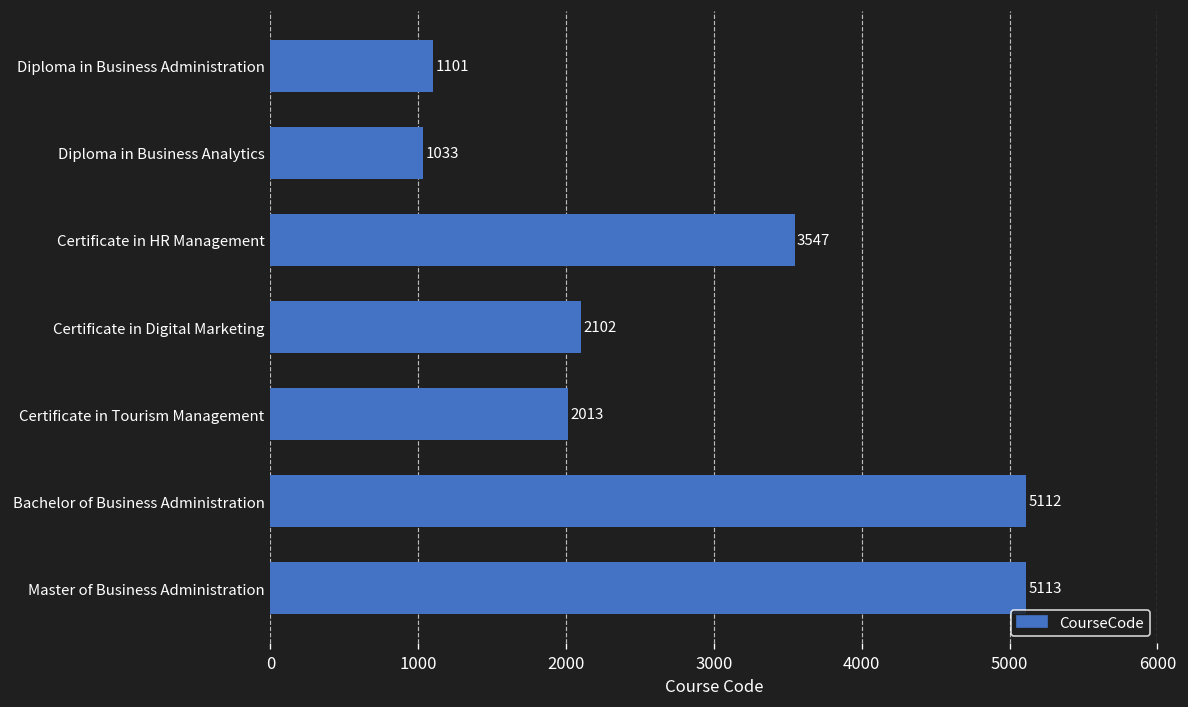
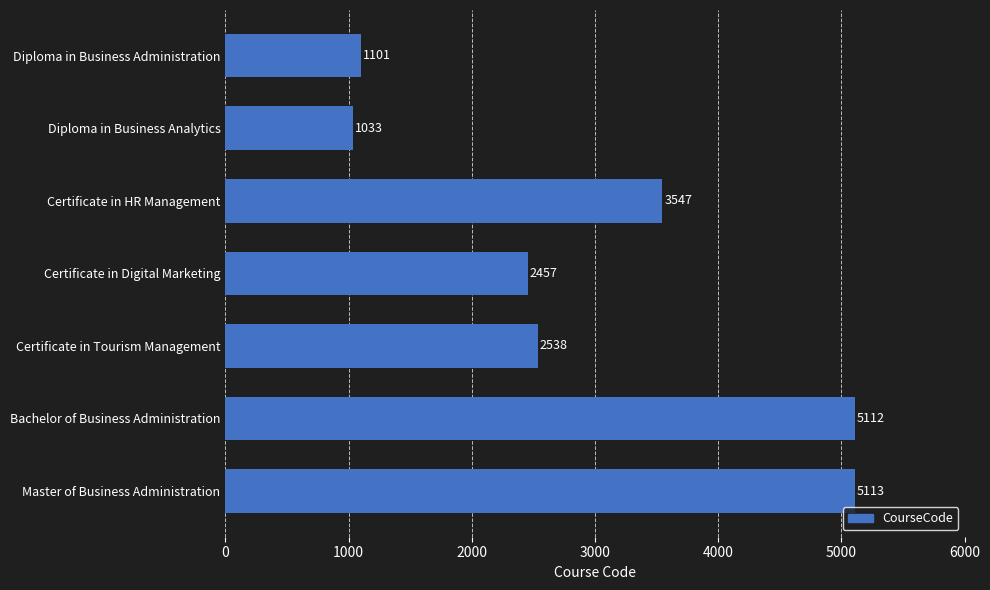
Certificate in Digital Marketing: 2102 -> 2457
Certificate in Tourism Management: 2013 -> 2538
